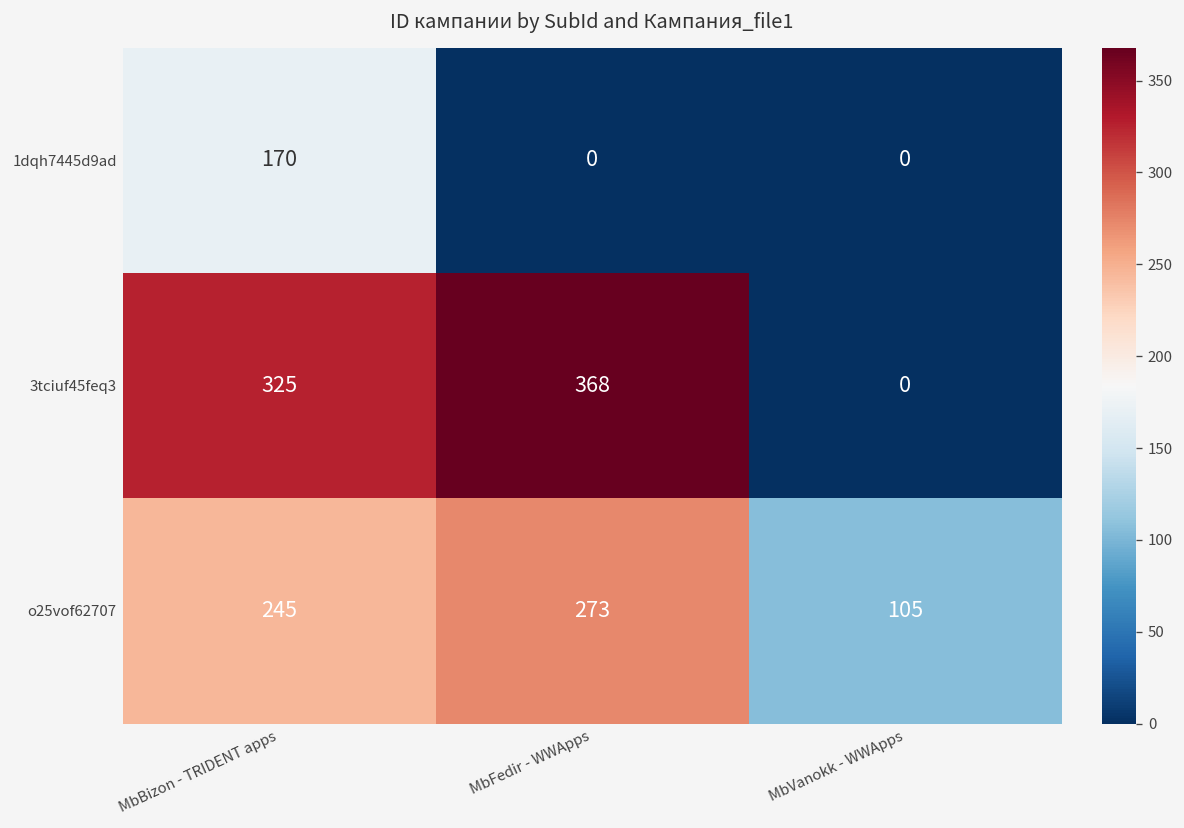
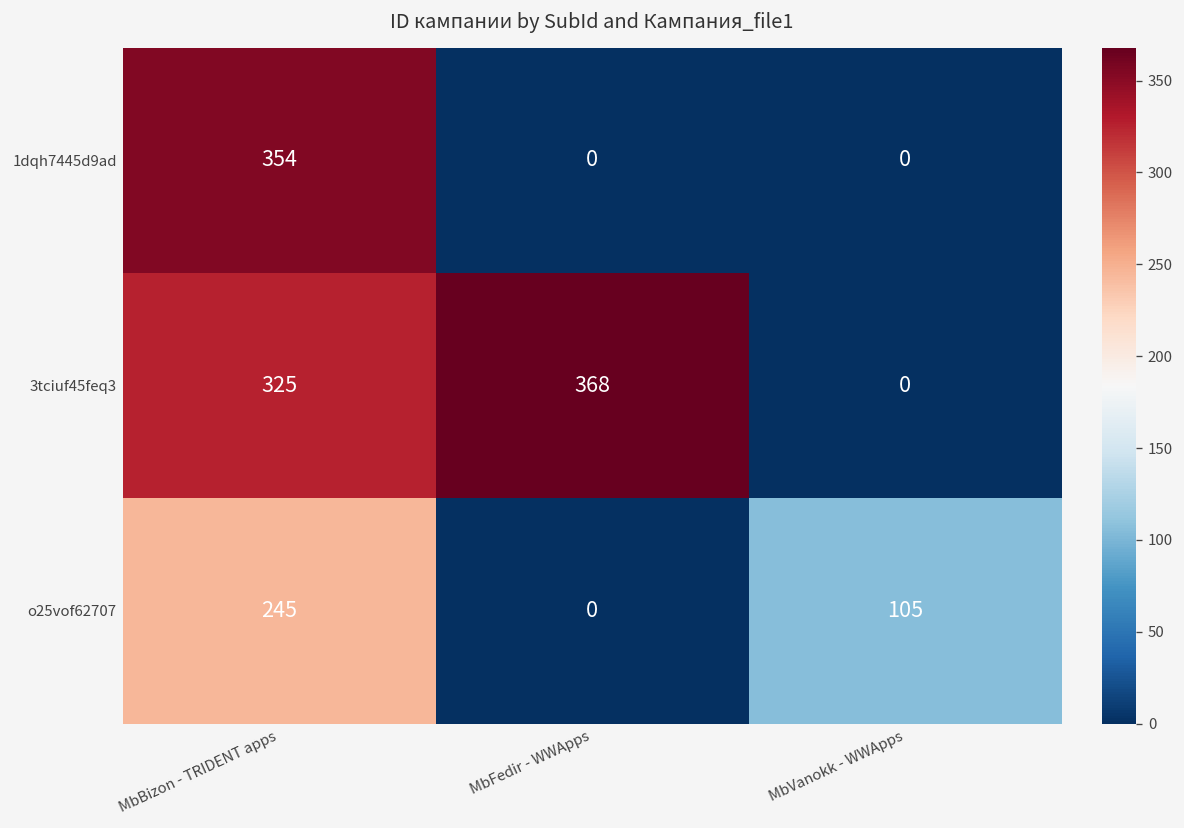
1dqh7445d9ad, MbBizon - TRIDENT apps: 170 -> 354
o25vof62707, MbFedir - WWApps: 273 -> 0
